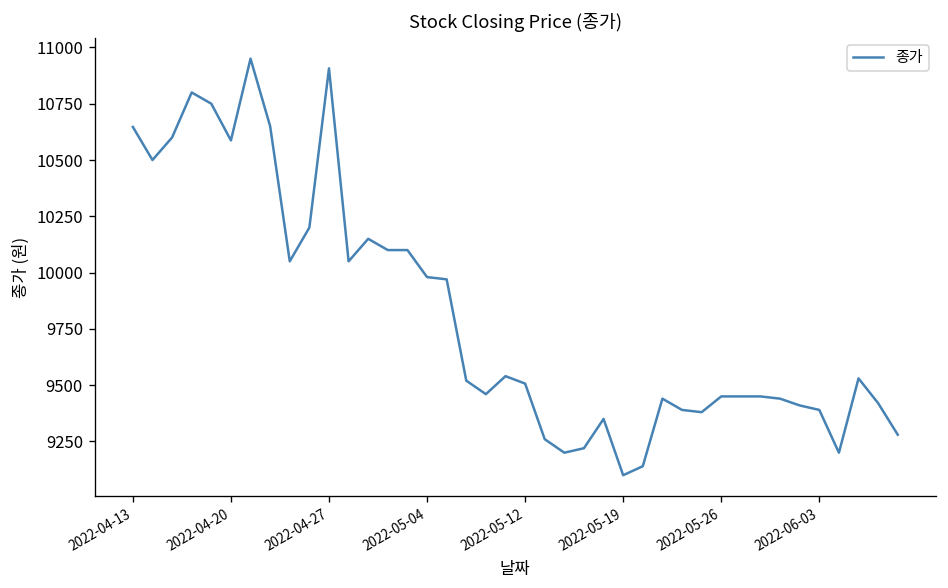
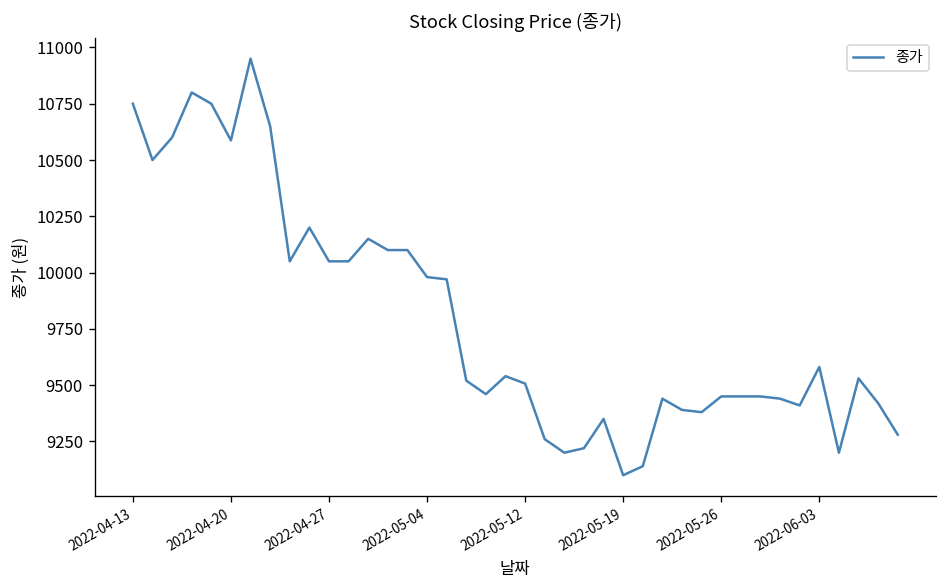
2022-04-13: 10650 -> 10750
2022-04-27: 10910 -> 10050
2022-06-03: 9390 -> 9580
